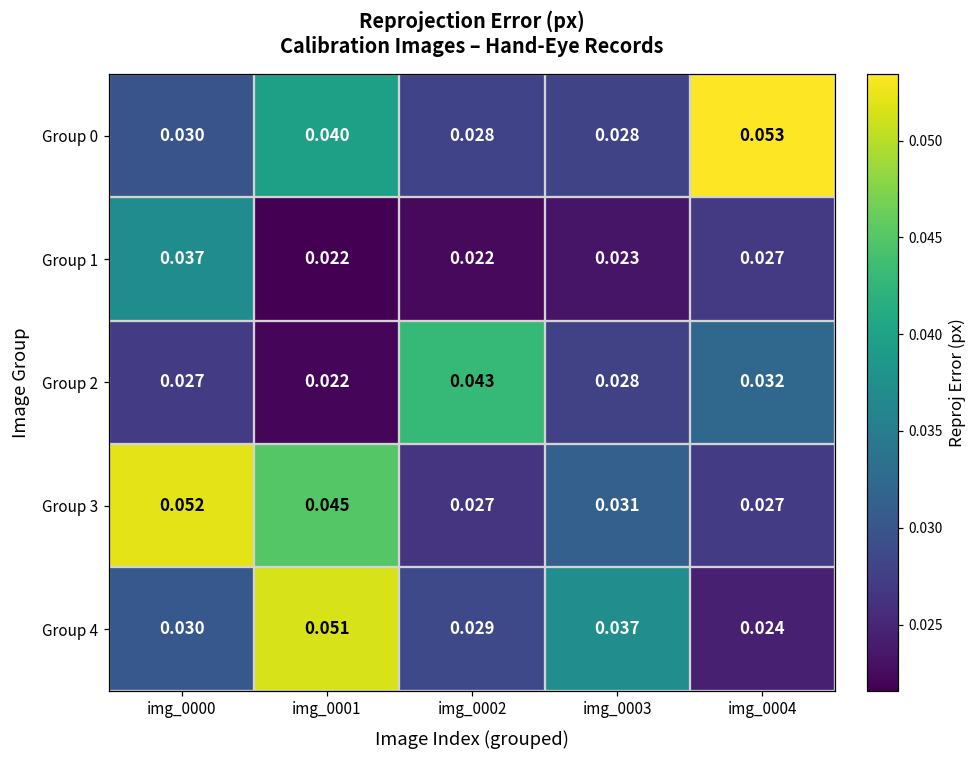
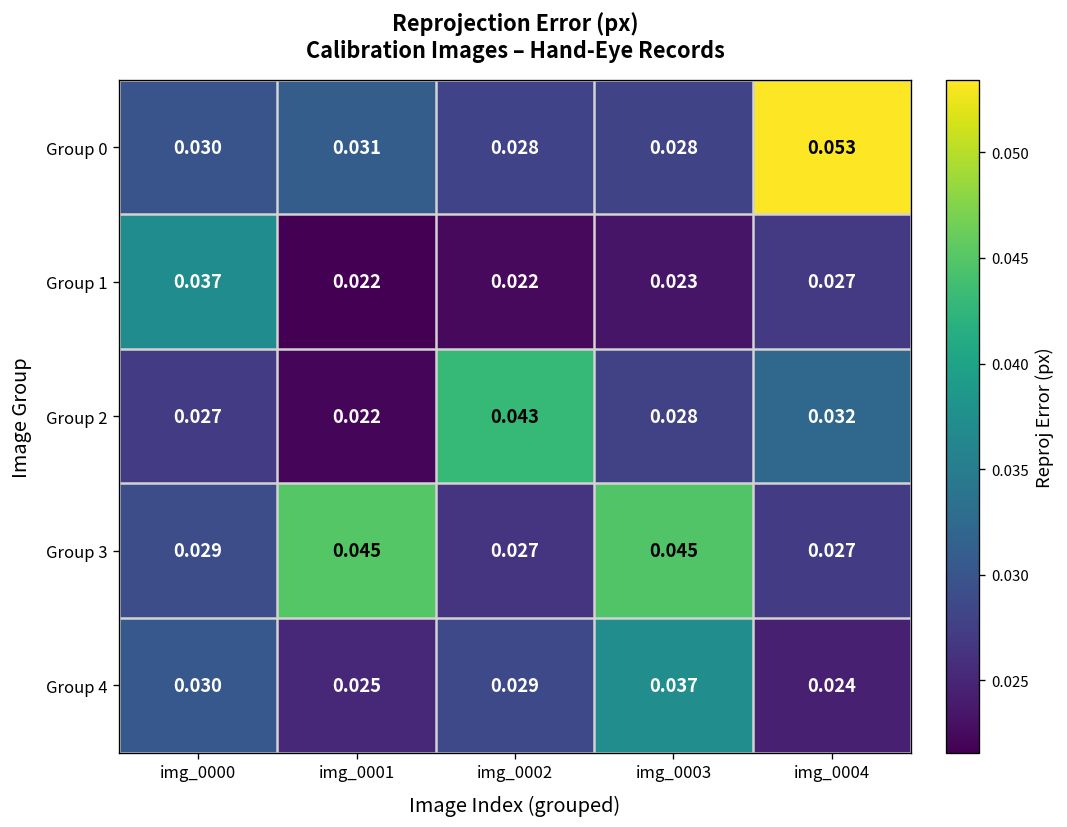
Group 0, img_0001: 0.040 -> 0.031
Group 3, img_0000: 0.052 -> 0.029
Group 3, img_0003: 0.031 -> 0.045
Group 4, img_0001: 0.051 -> 0.025
